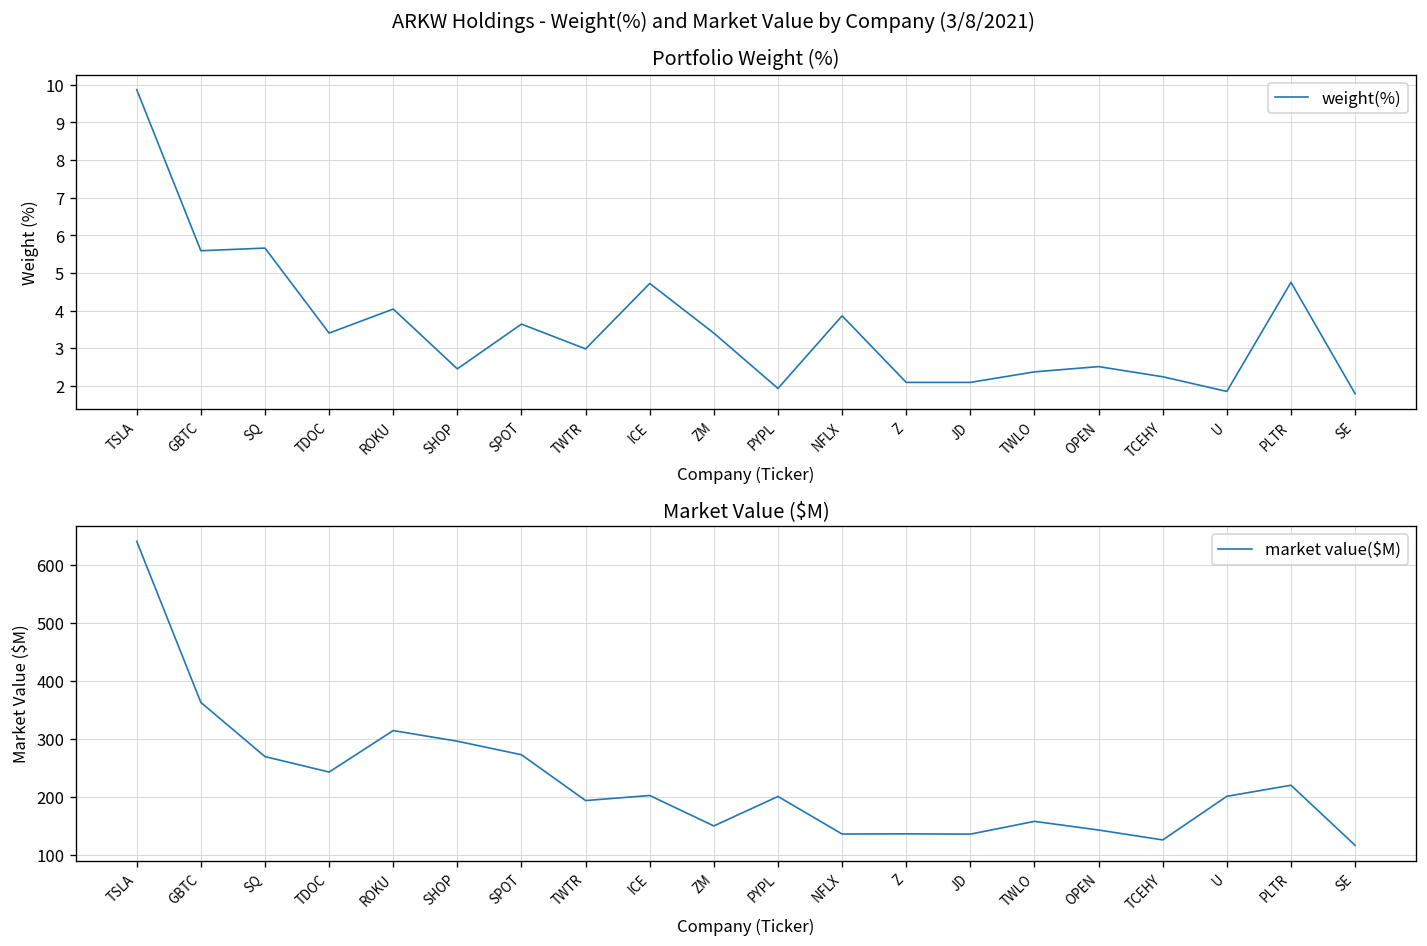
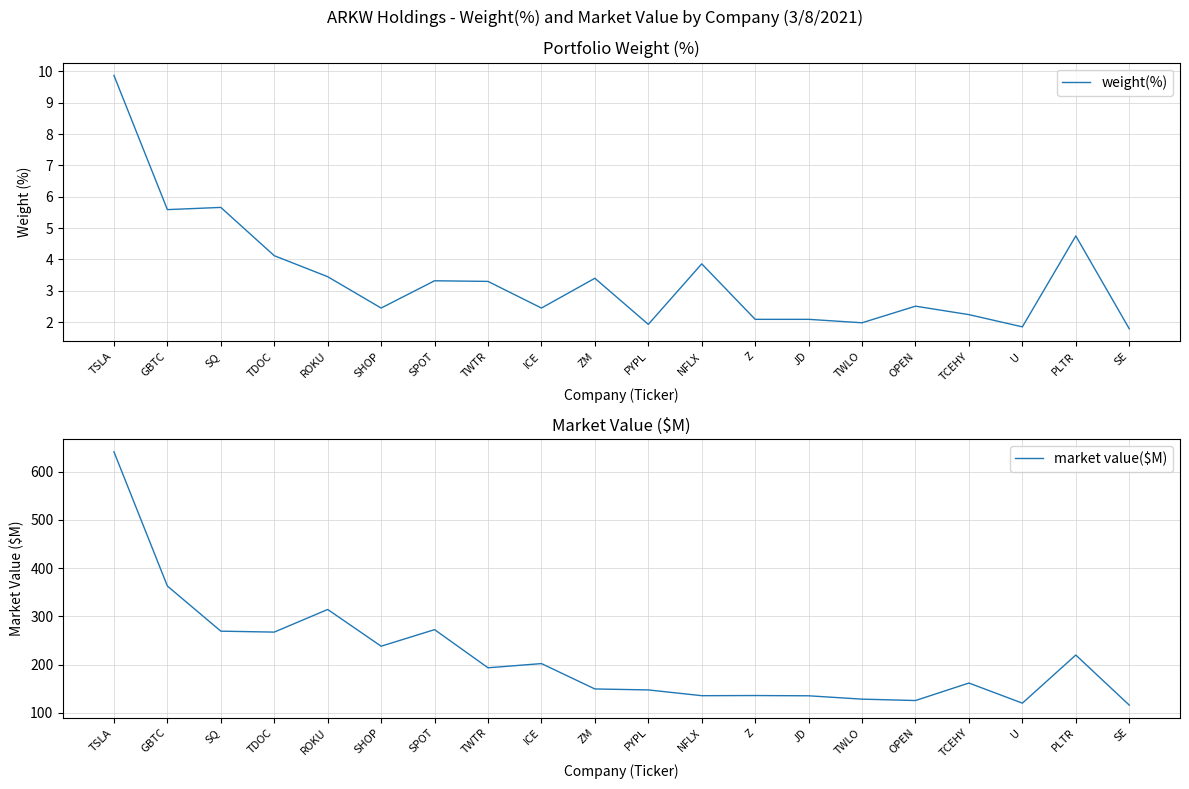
Portfolio Weight (%), TDOC: 3.4 -> 4.1
Portfolio Weight (%), ROKU: 4.0 -> 3.5
Portfolio Weight (%), SPOT: 3.6 -> 3.3
Portfolio Weight (%), TWTR: 3.0 -> 3.3
Portfolio Weight (%), ICE: 4.7 -> 2.5
Portfolio Weight (%), TWLO: 2.4 -> 2.0
Market Value ($M), TDOC: 240 -> 270
Market Value ($M), SHOP: 300 -> 240
Market Value ($M), PYPL: 200 -> 150
Market Value ($M), TWLO: 160 -> 130
Market Value ($M), OPEN: 140 -> 130
Market Value ($M), TCEHY: 130 -> 160
Market Value ($M), U: 200 -> 120
